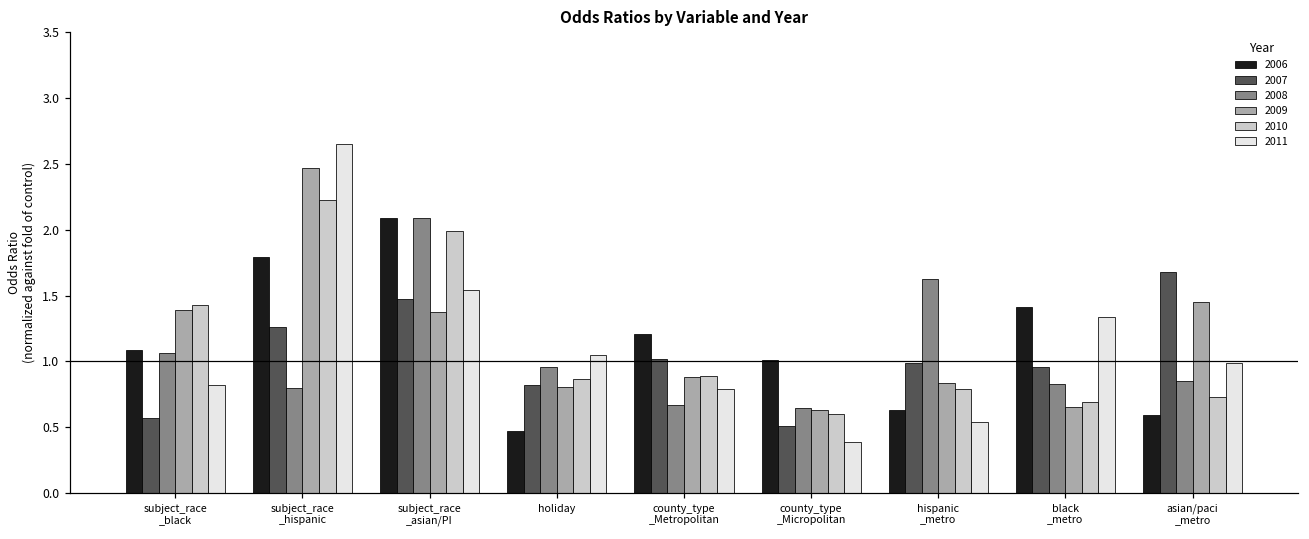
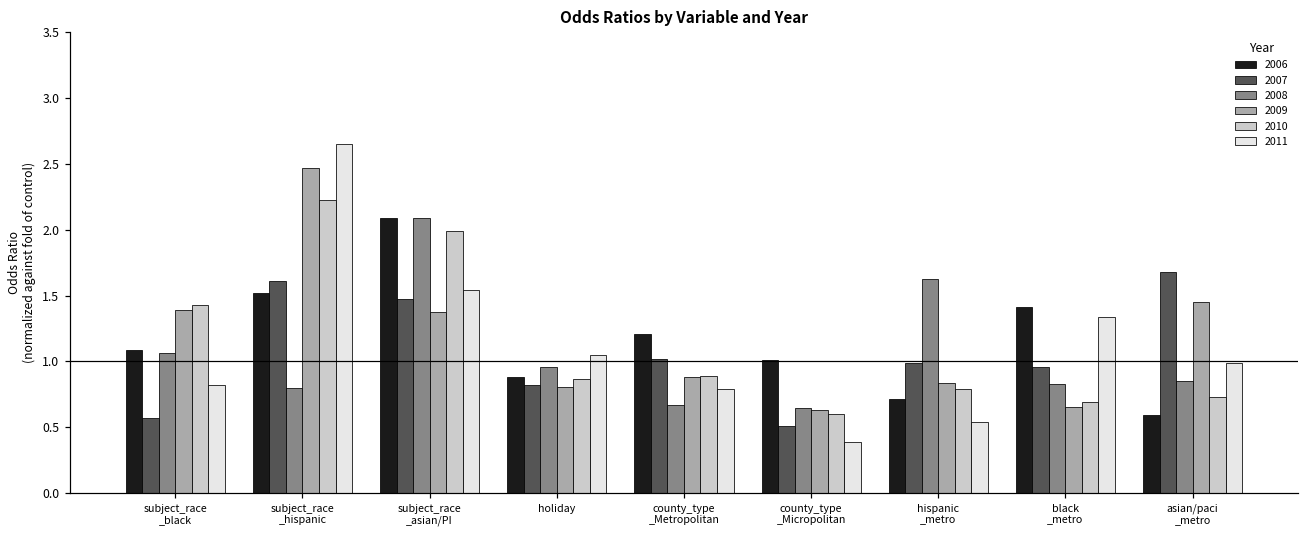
2006, subject_race _hispanic: 1.79 -> 1.52
2007, subject_race _hispanic: 1.26 -> 1.61
2006, holiday: 0.47 -> 0.88
2006, hispanic _metro: 0.63 -> 0.71
